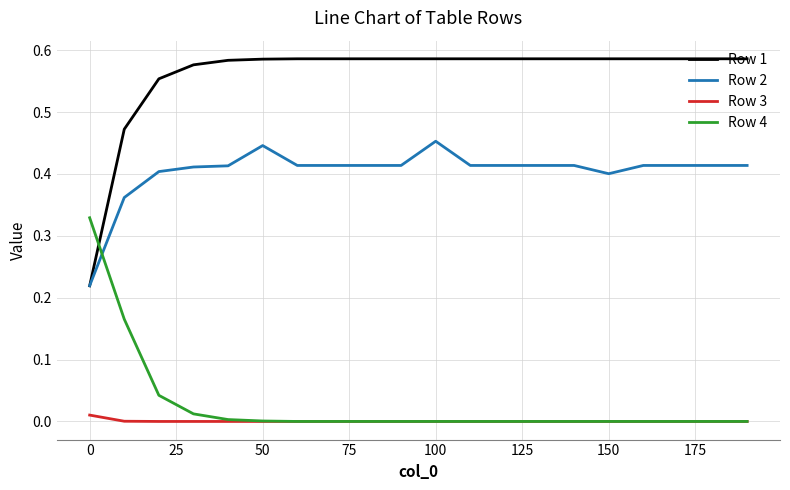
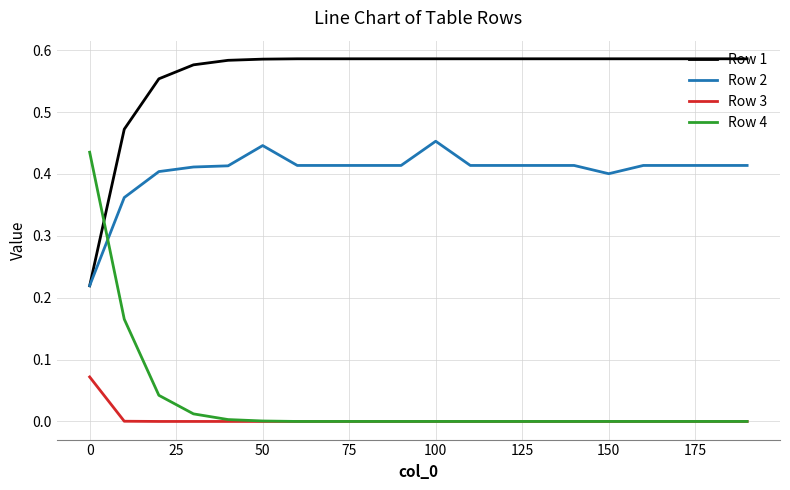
Row 3, 0: 0.01 -> 0.07
Row 4, 0: 0.33 -> 0.44
